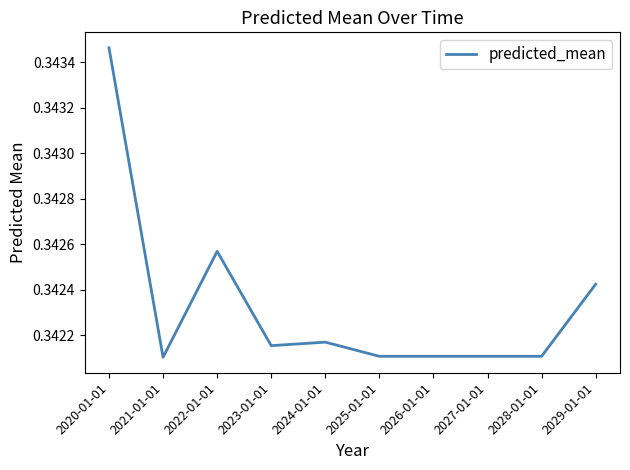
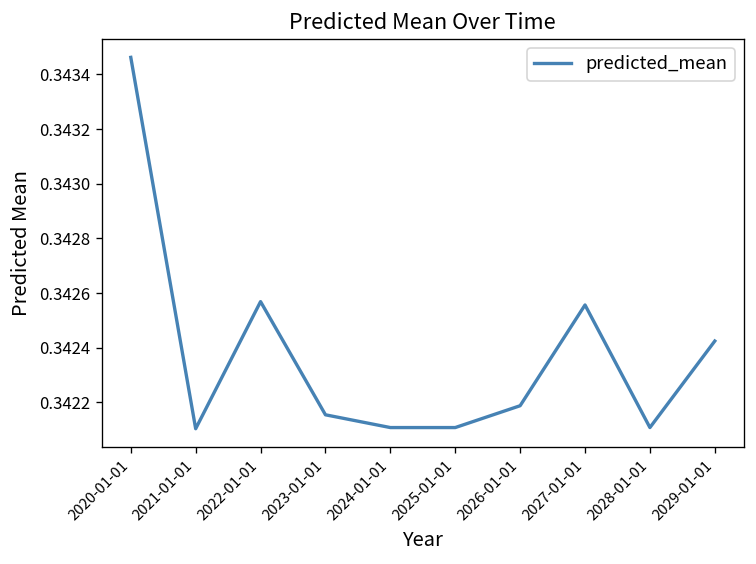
2024-01-01: 0.34217 -> 0.34211
2026-01-01: 0.34211 -> 0.34219
2027-01-01: 0.34211 -> 0.34256
